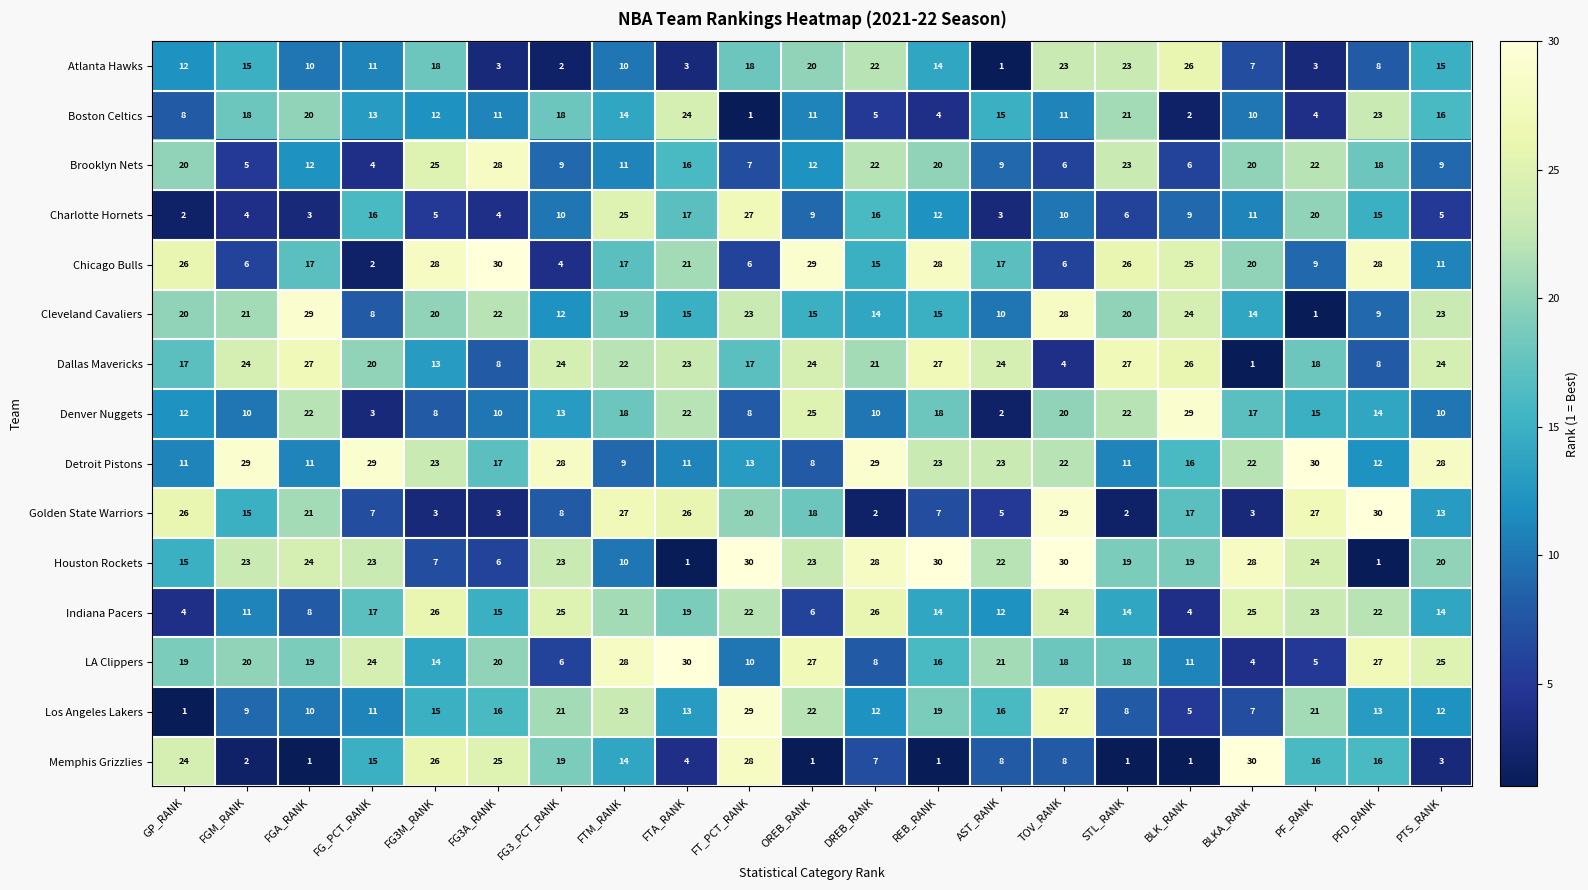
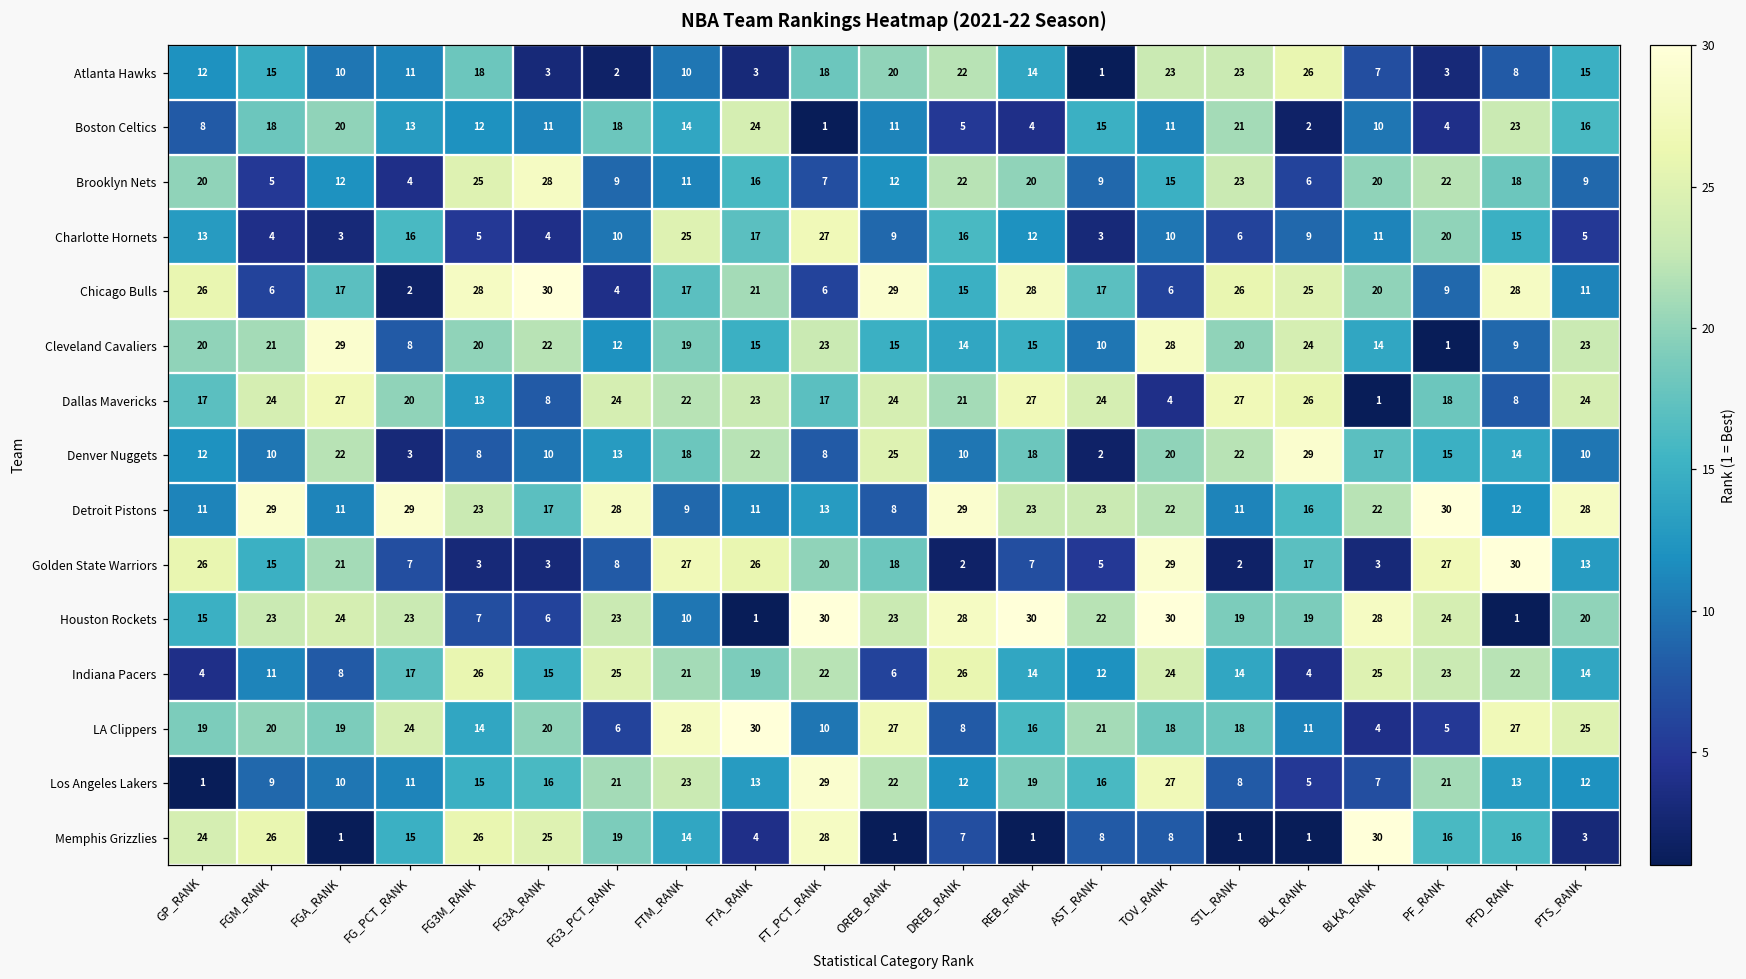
Brooklyn Nets, TOV_RANK: 6 -> 15
Charlotte Hornets, GP_RANK: 2 -> 13
Memphis Grizzlies, FGM_RANK: 2 -> 26
